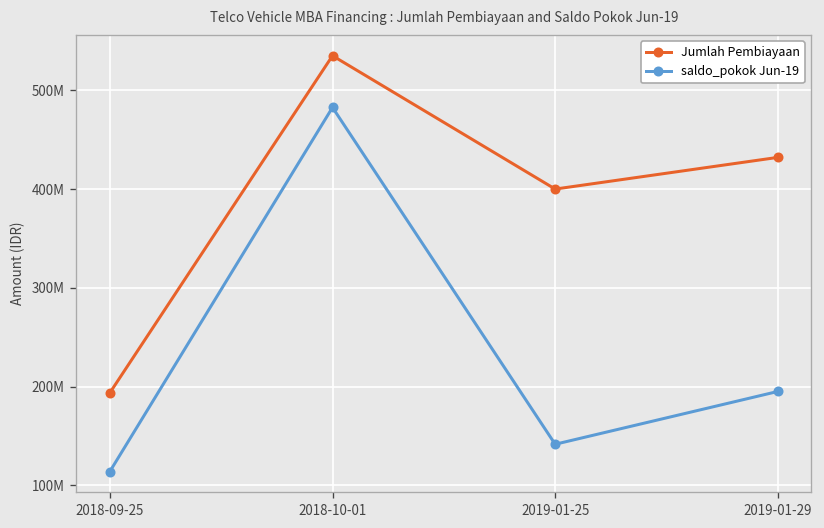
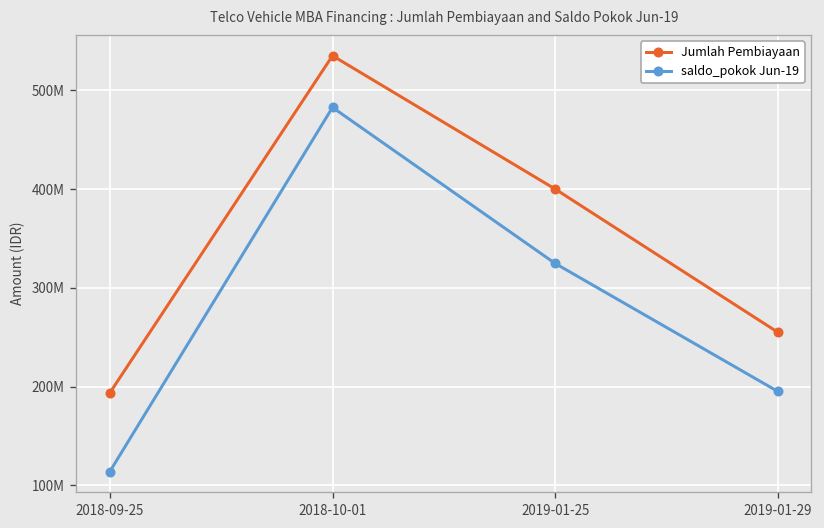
saldo_pokok Jun-19, 2019-01-25: 140000000 -> 320000000
Jumlah Pembiayaan, 2019-01-29: 430000000 -> 260000000
